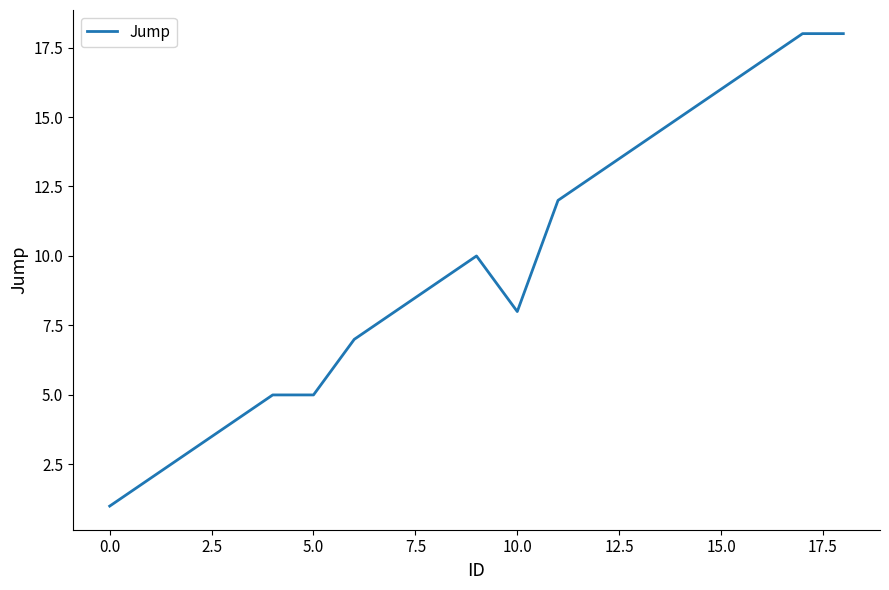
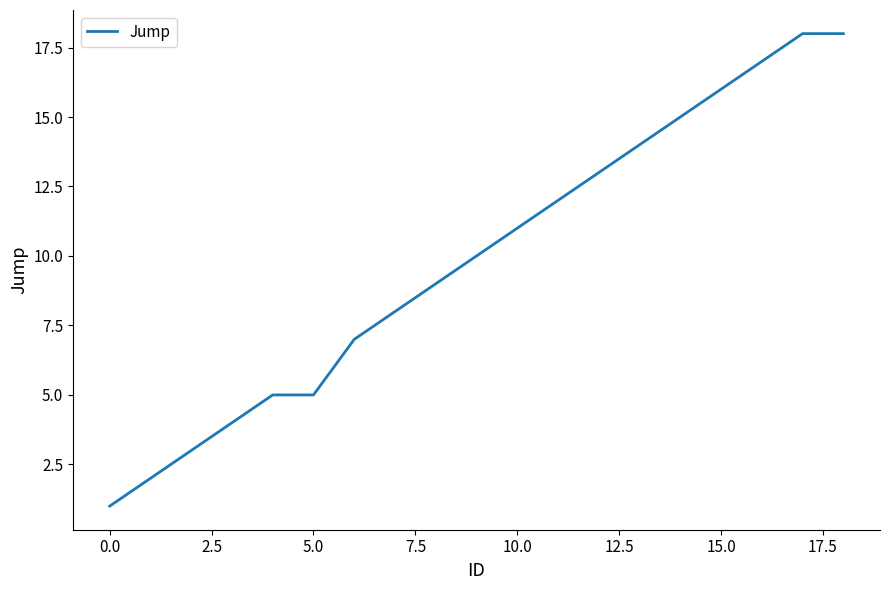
10.0: 8 -> 11
